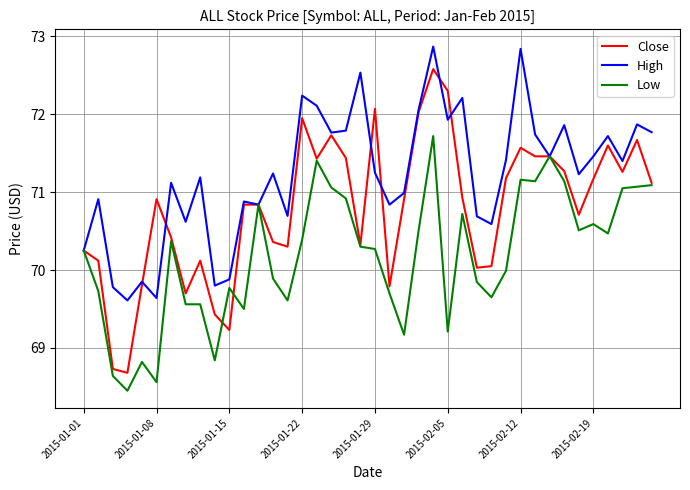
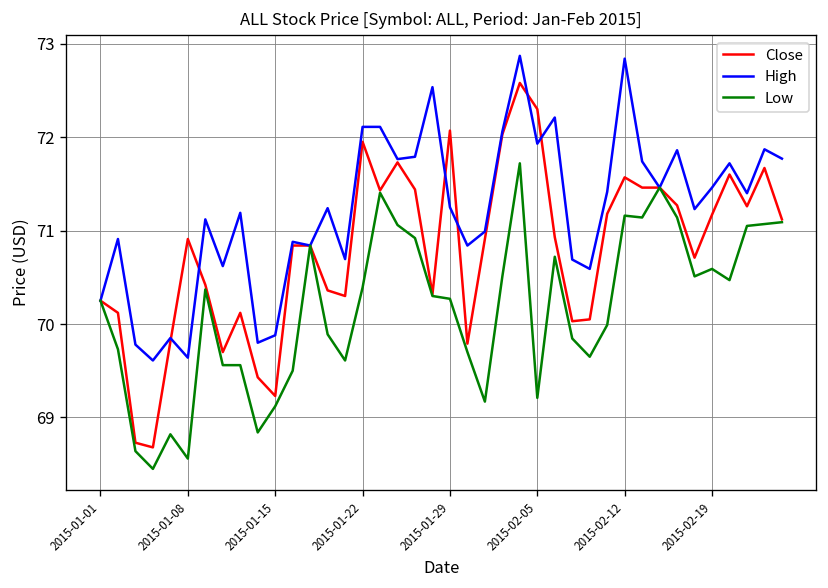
Low, 2015-01-15: 69.8 -> 69.1
High, 2015-01-22: 72.2 -> 72.1
